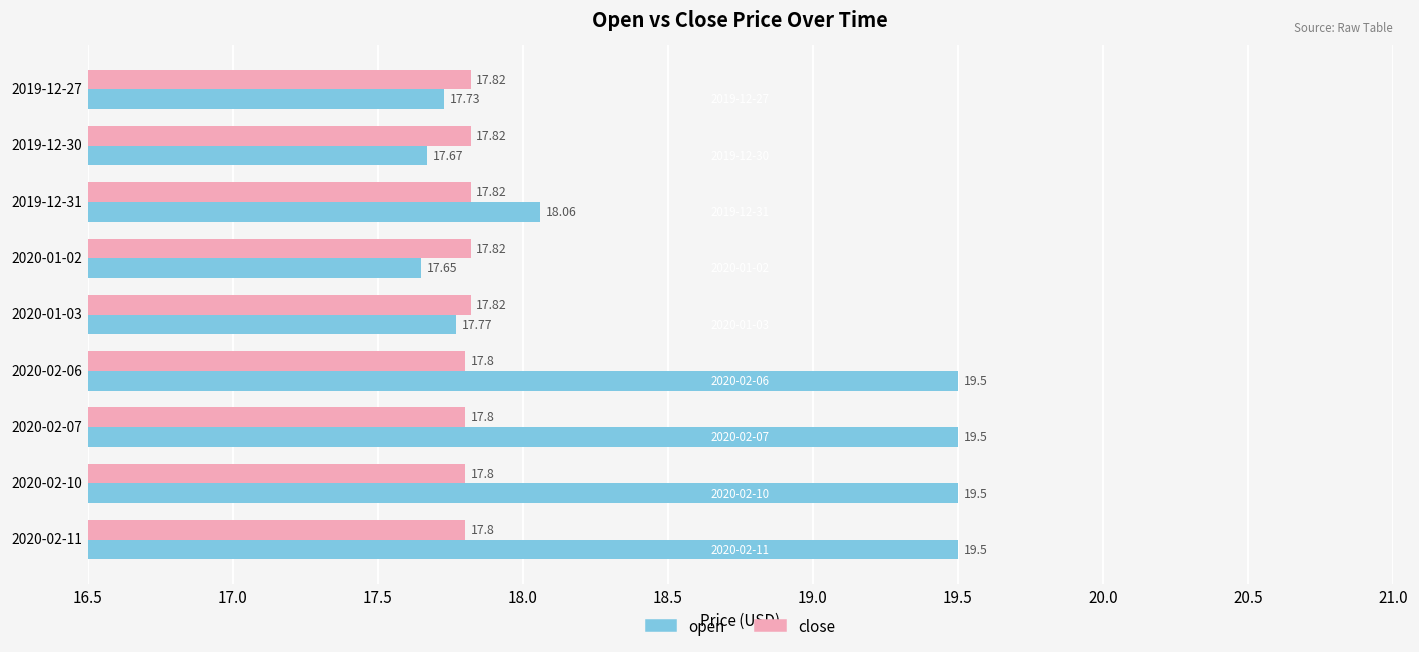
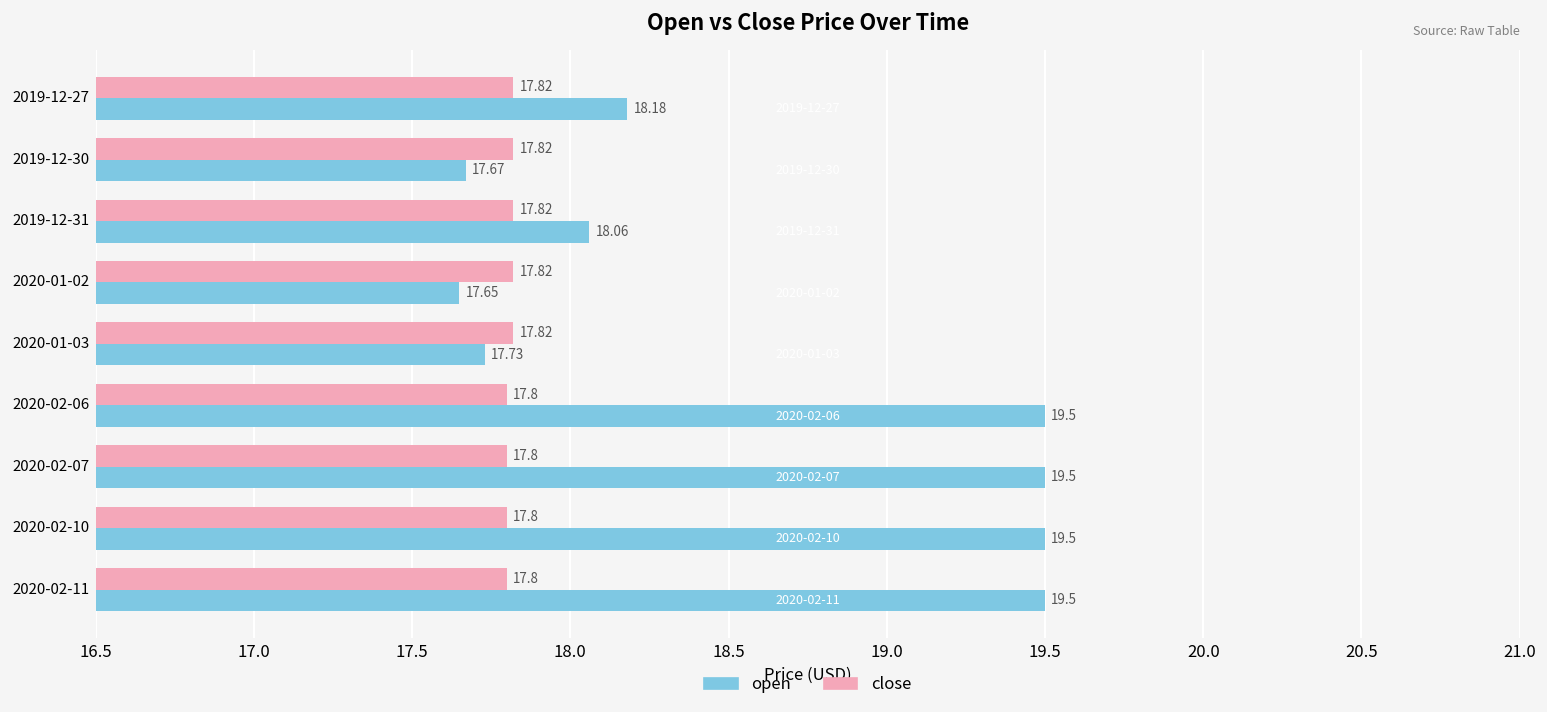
open, 2019-12-27: 17.73 -> 18.18
open, 2020-01-03: 17.77 -> 17.73
